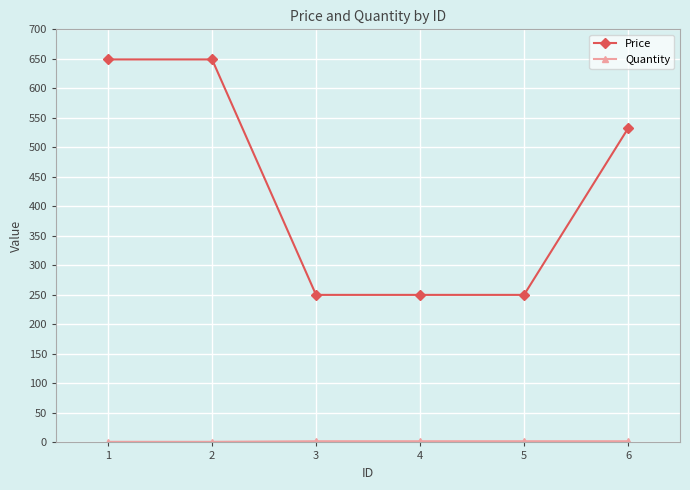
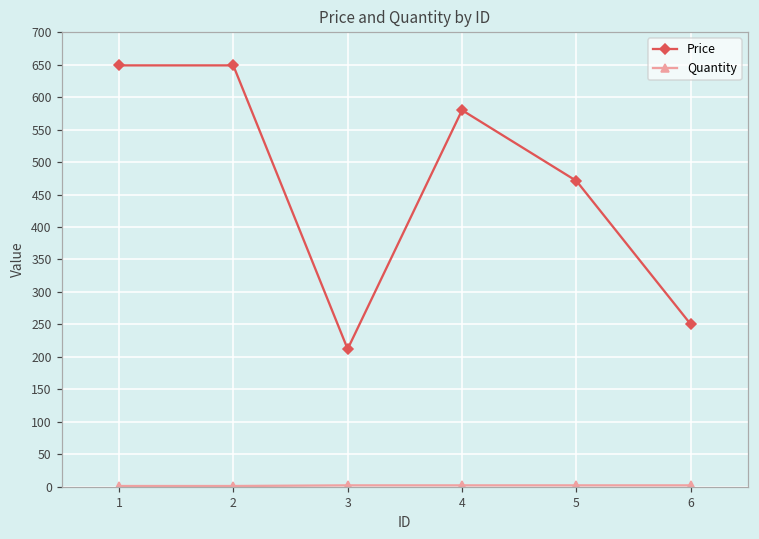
Price, 3: 250 -> 210
Price, 4: 250 -> 580
Price, 5: 250 -> 470
Price, 6: 530 -> 250
